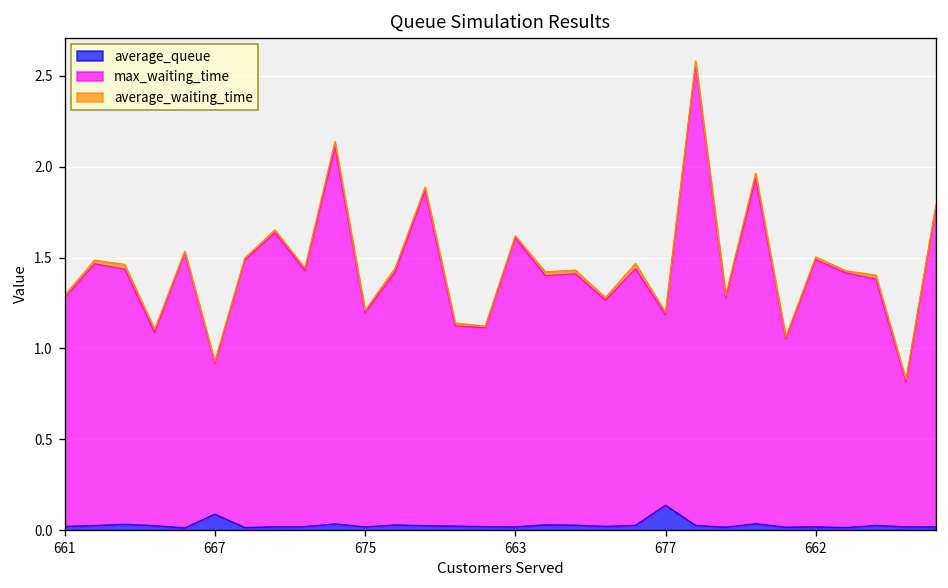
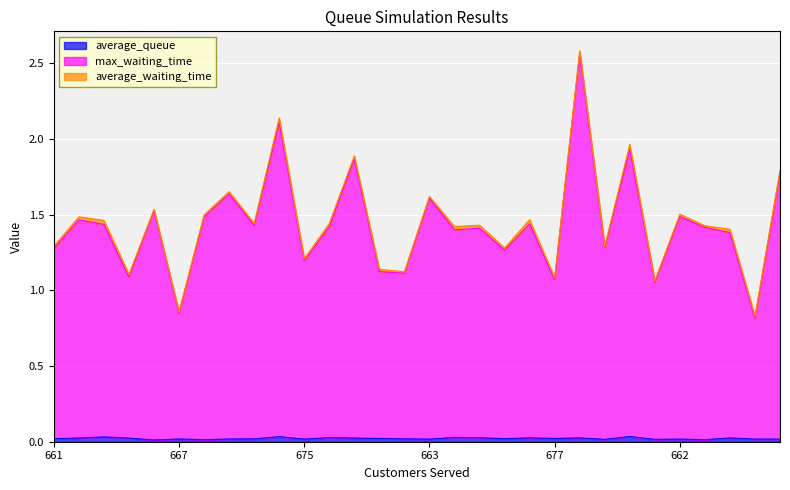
average_queue, 667: 0.09 -> 0.02
average_queue, 677: 0.14 -> 0.02
